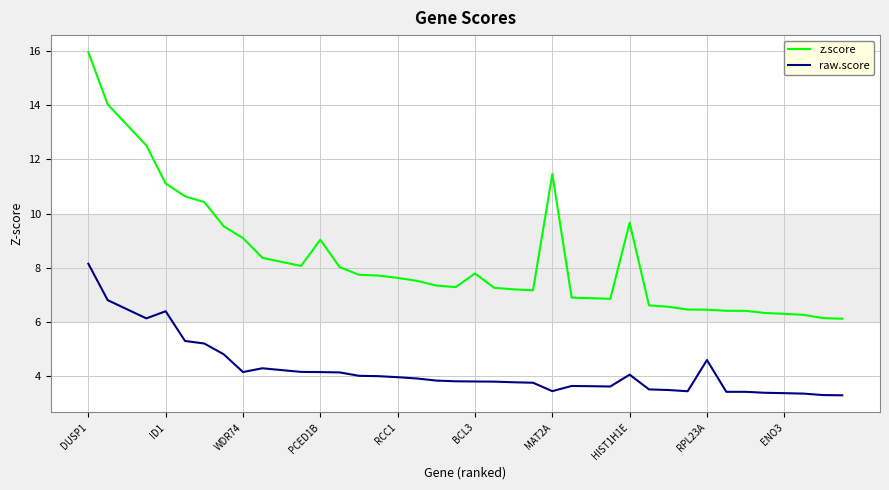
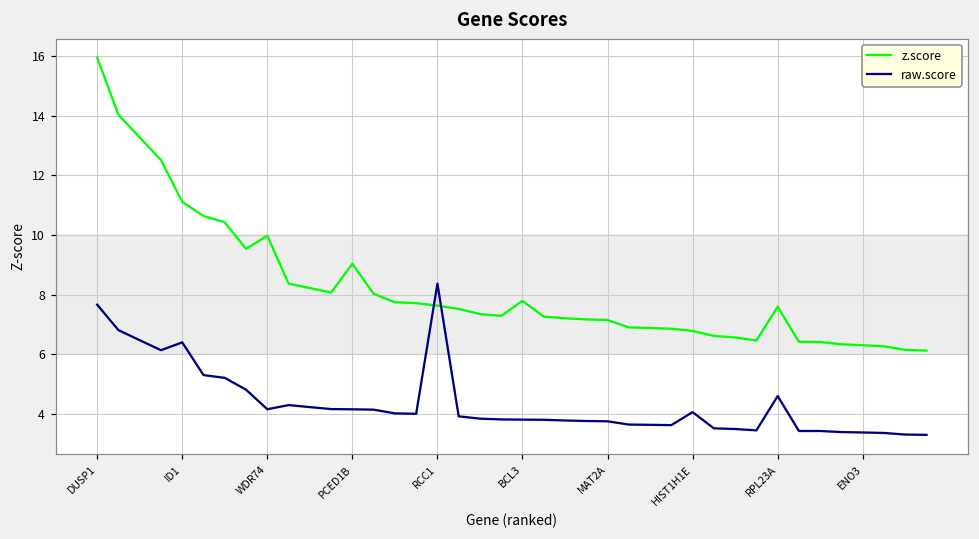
raw.score, DUSP1: 8.1 -> 7.7
z.score, WDR74: 9.1 -> 10.0
raw.score, RCC1: 4.0 -> 8.4
z.score, MAT2A: 11.5 -> 7.1
raw.score, MAT2A: 3.4 -> 3.7
z.score, HIST1H1E: 9.7 -> 6.8
z.score, RPL23A: 6.5 -> 7.6
